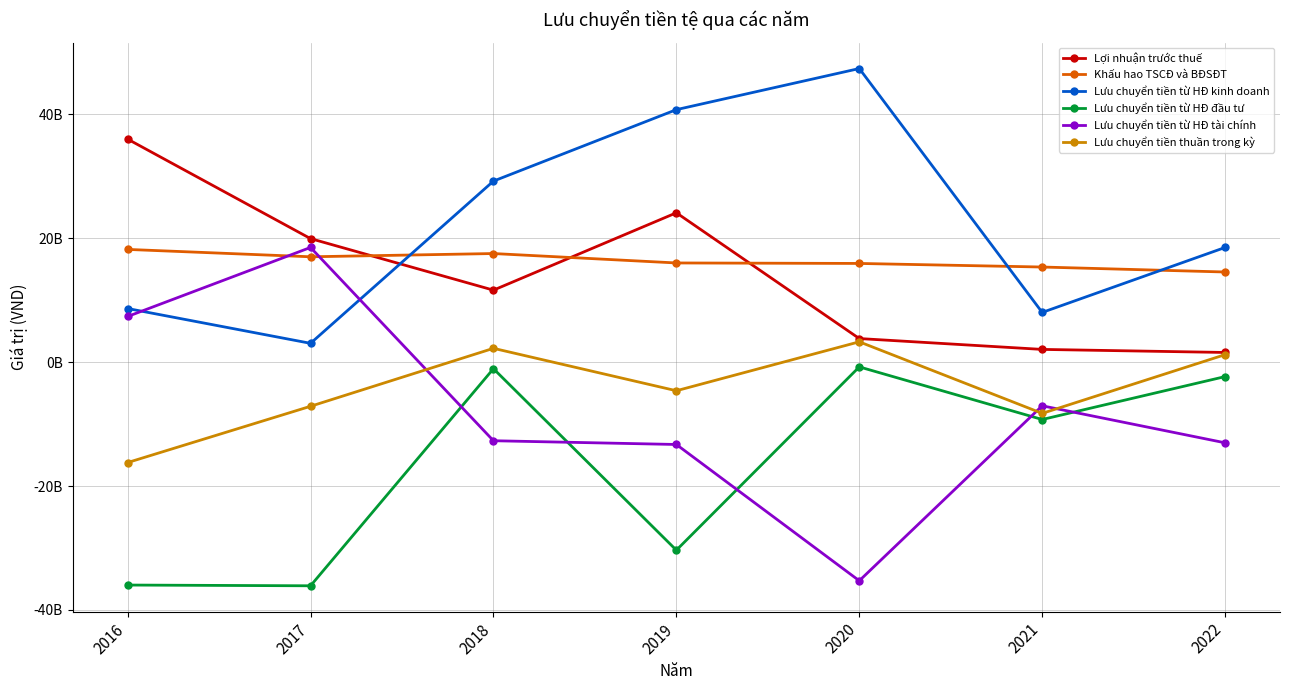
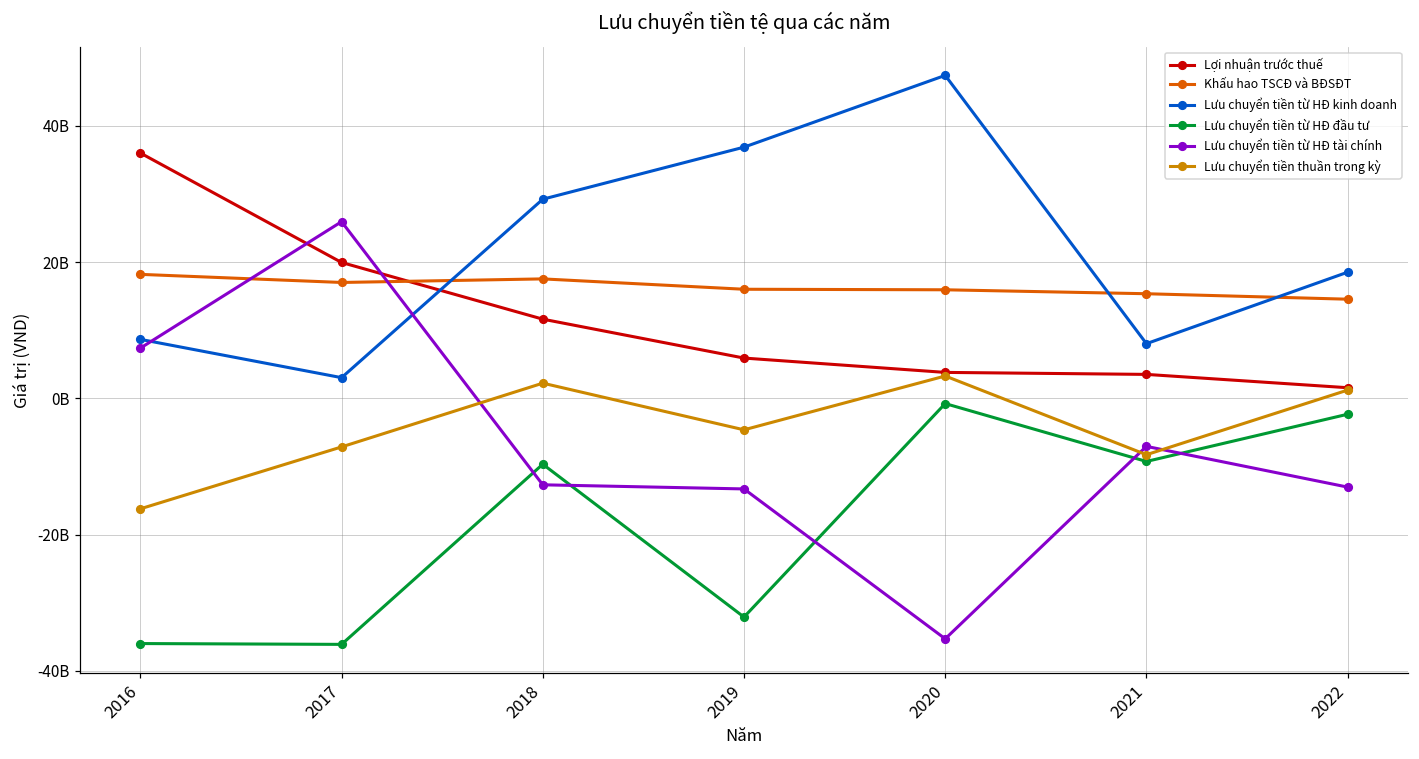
Lưu chuyển tiền từ HĐ tài chính, 2017: 19000000000 -> 26000000000
Lưu chuyển tiền từ HĐ đầu tư, 2018: -1000000000 -> -10000000000
Lợi nhuận trước thuế, 2019: 24000000000 -> 6000000000
Lưu chuyển tiền từ HĐ kinh doanh, 2019: 41000000000 -> 37000000000
Lưu chuyển tiền từ HĐ đầu tư, 2019: -30000000000 -> -32000000000
Lợi nhuận trước thuế, 2021: 2000000000 -> 4000000000
